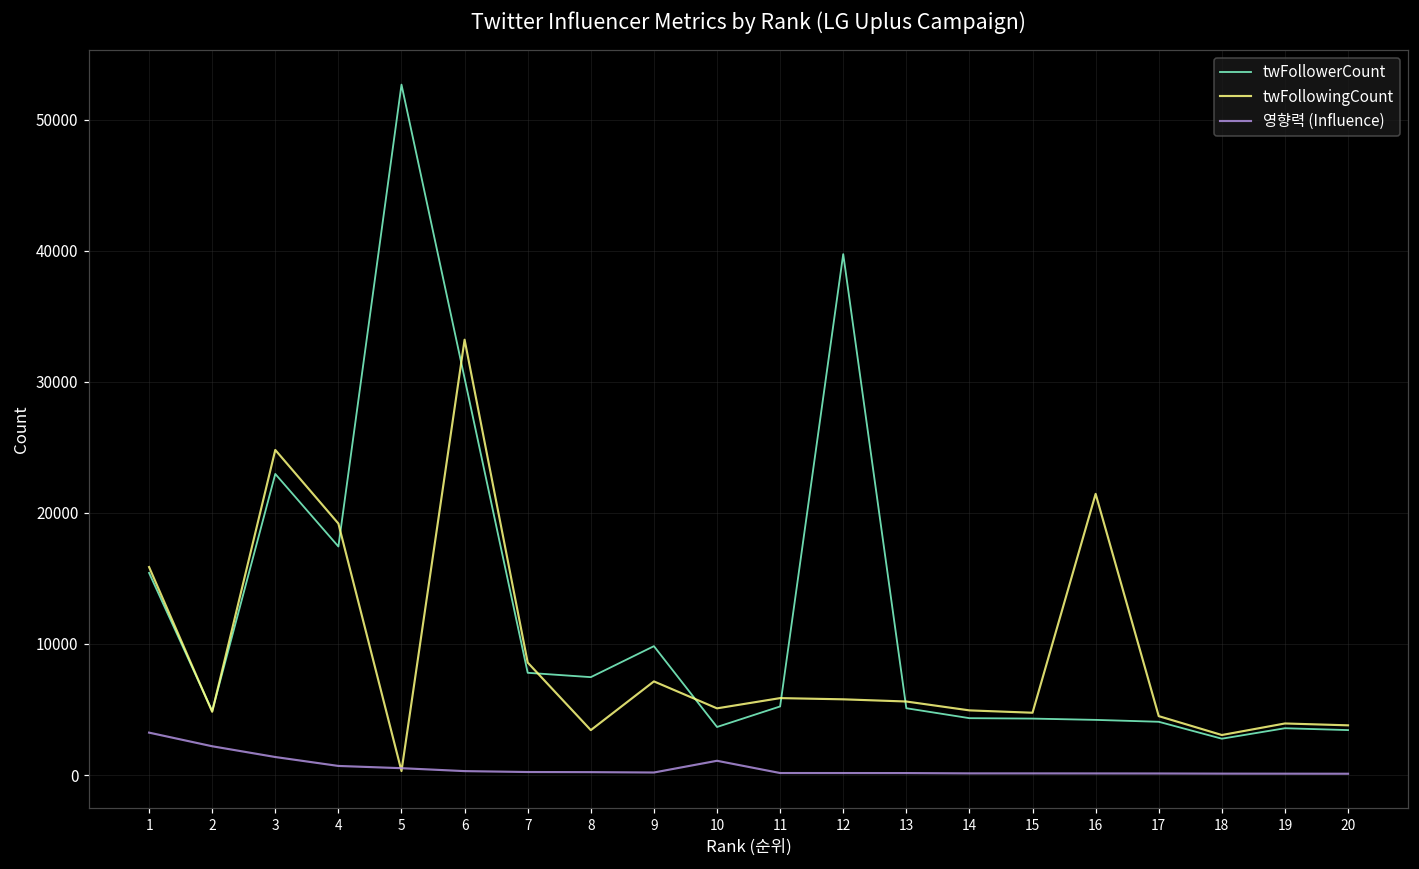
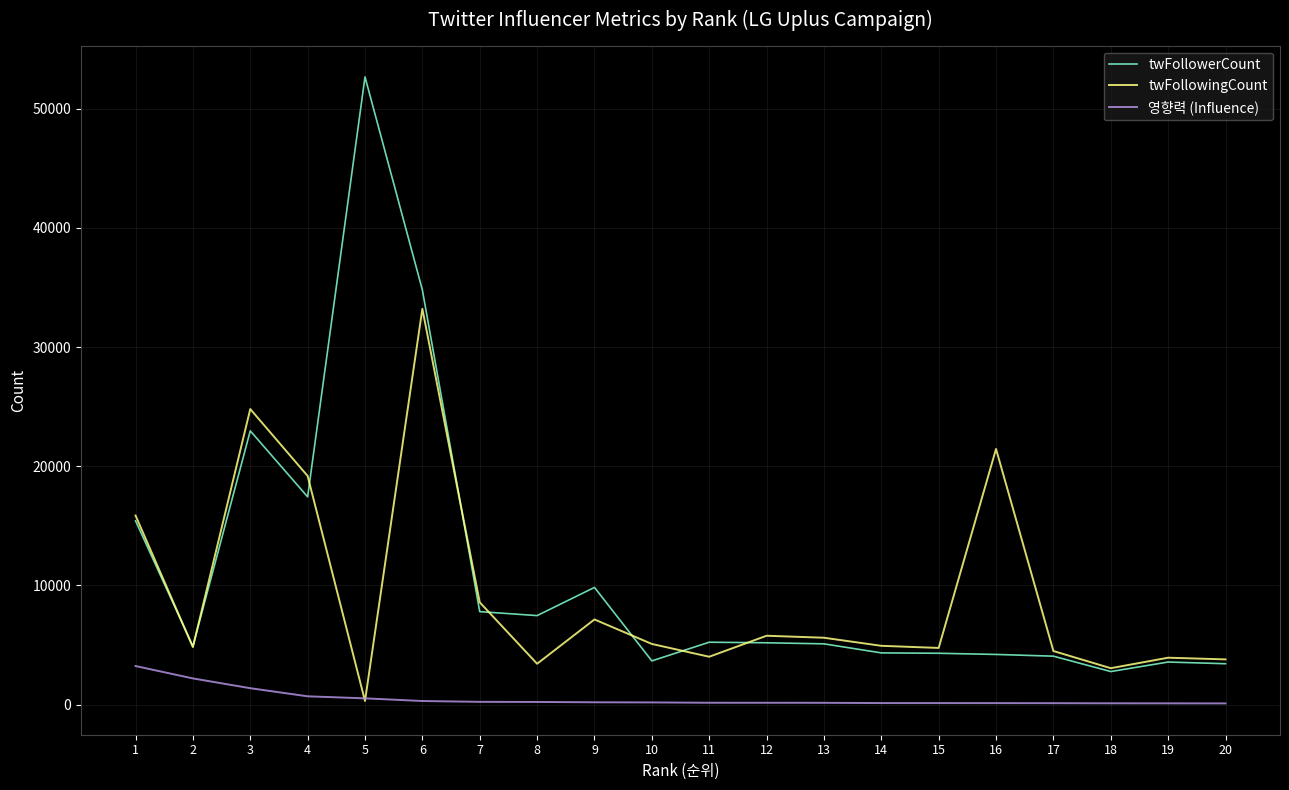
twFollowerCount, 6: 30300 -> 34800
영향력 (Influence), 10: 1100 -> 200
twFollowingCount, 11: 5900 -> 4000
twFollowerCount, 12: 39700 -> 5200
